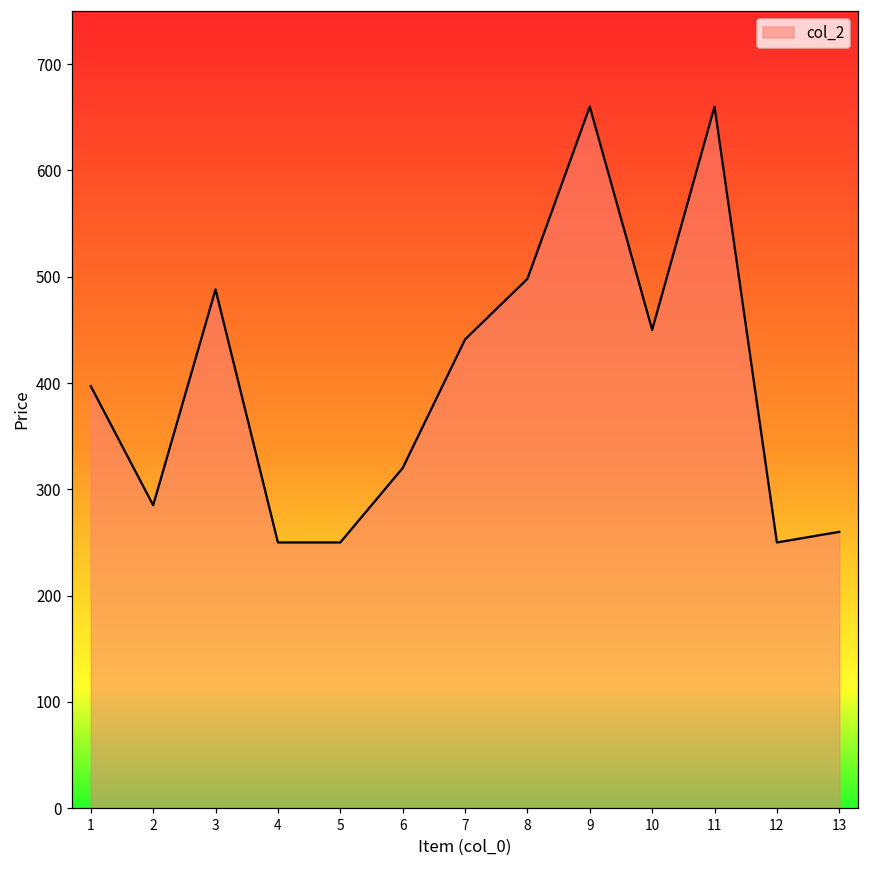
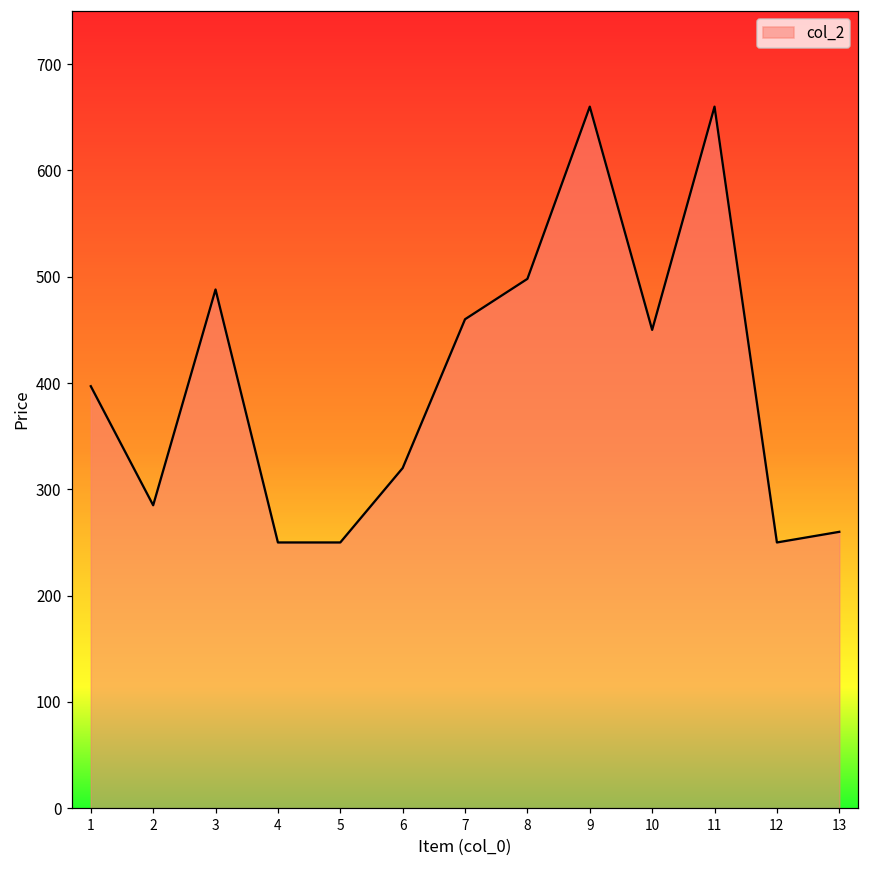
7: 440 -> 460
